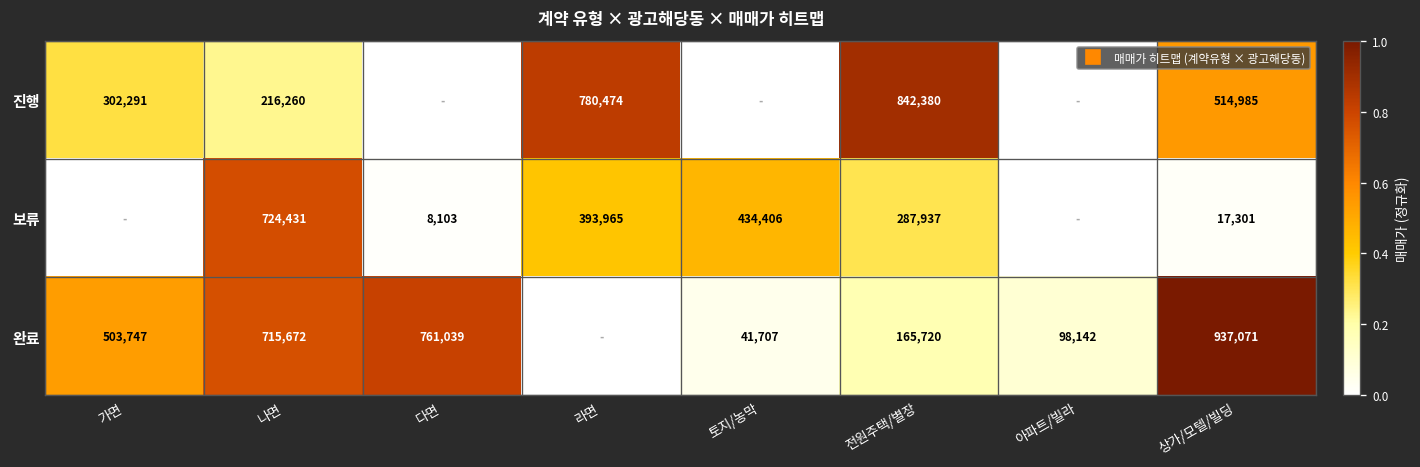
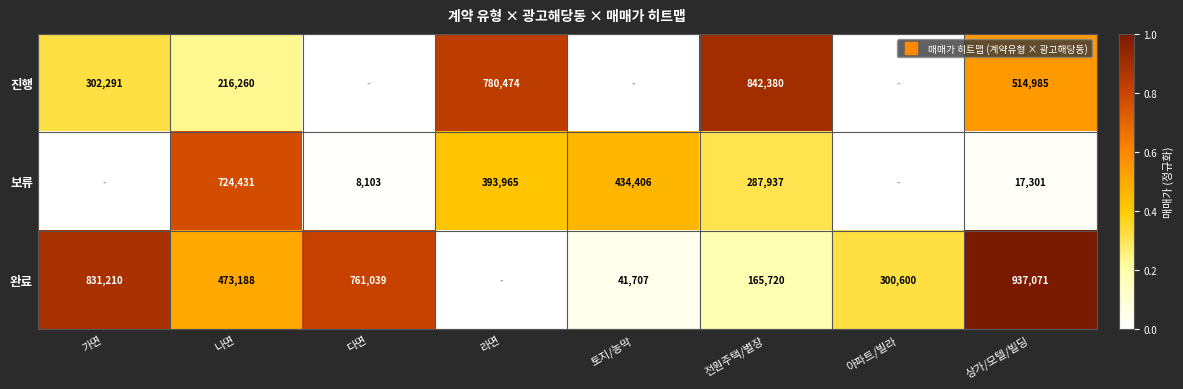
완료, 가면: 503,747 -> 831,210
완료, 나면: 715,672 -> 473,188
완료, 아파트/빌라: 98,142 -> 300,600
